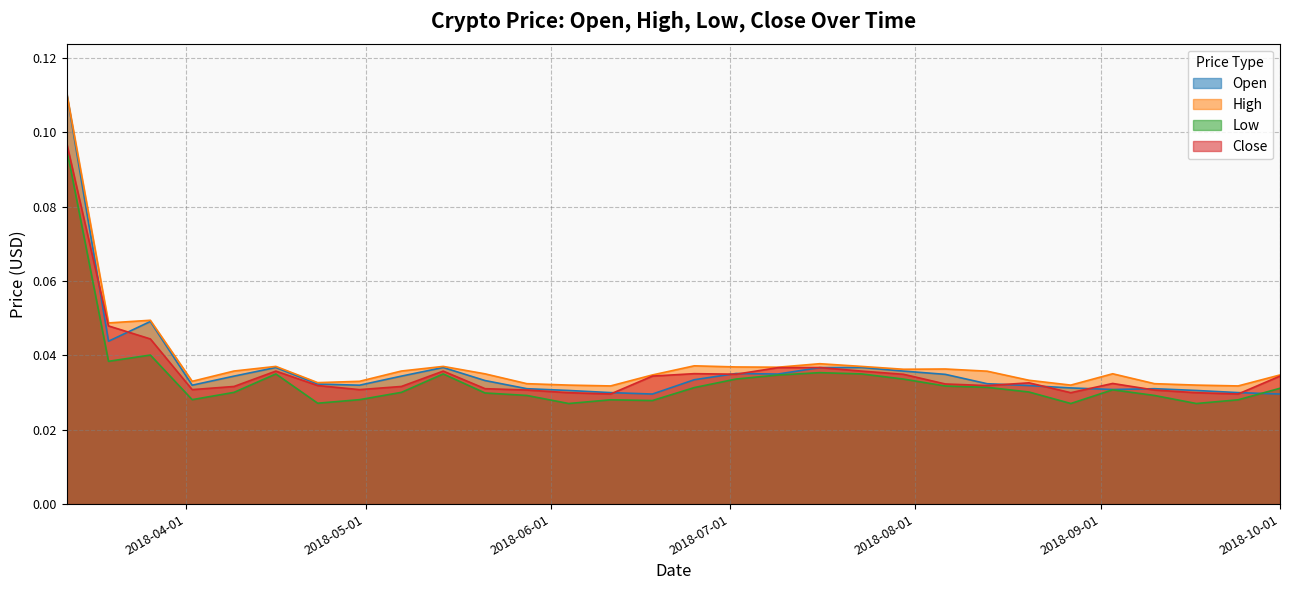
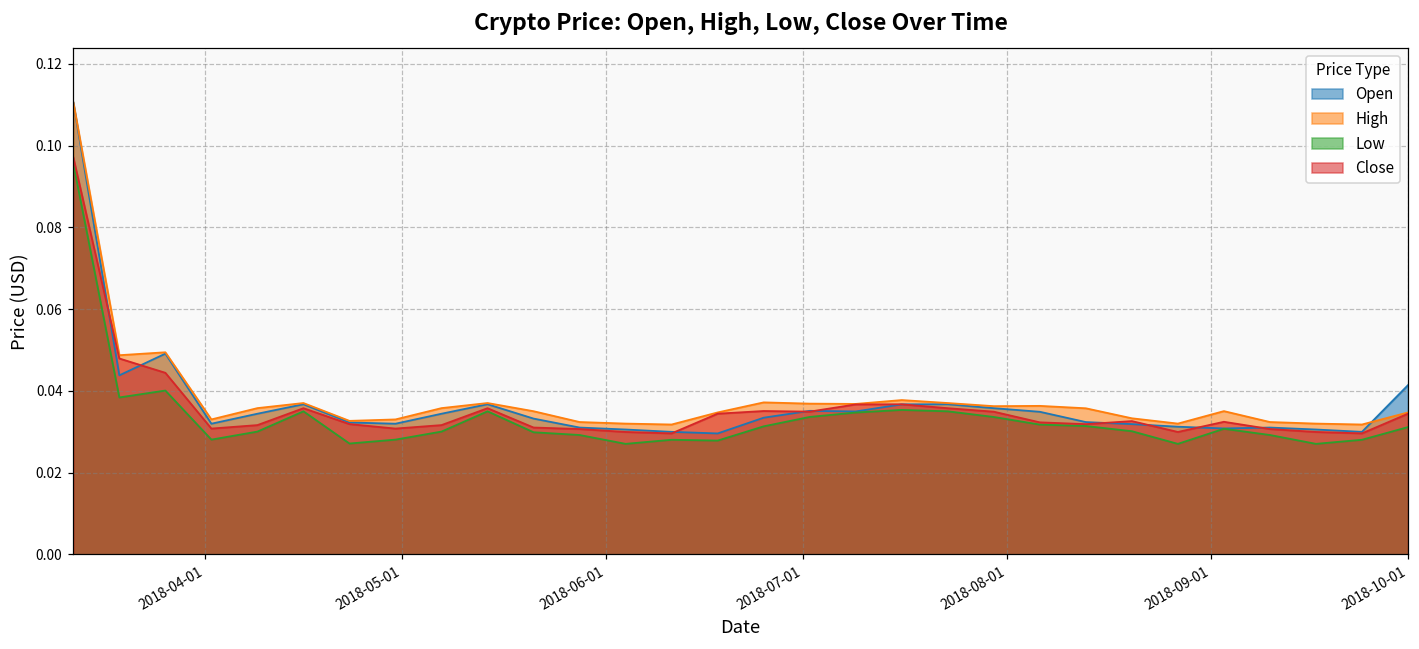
Open, 2018-10-01: 0.030 -> 0.041
